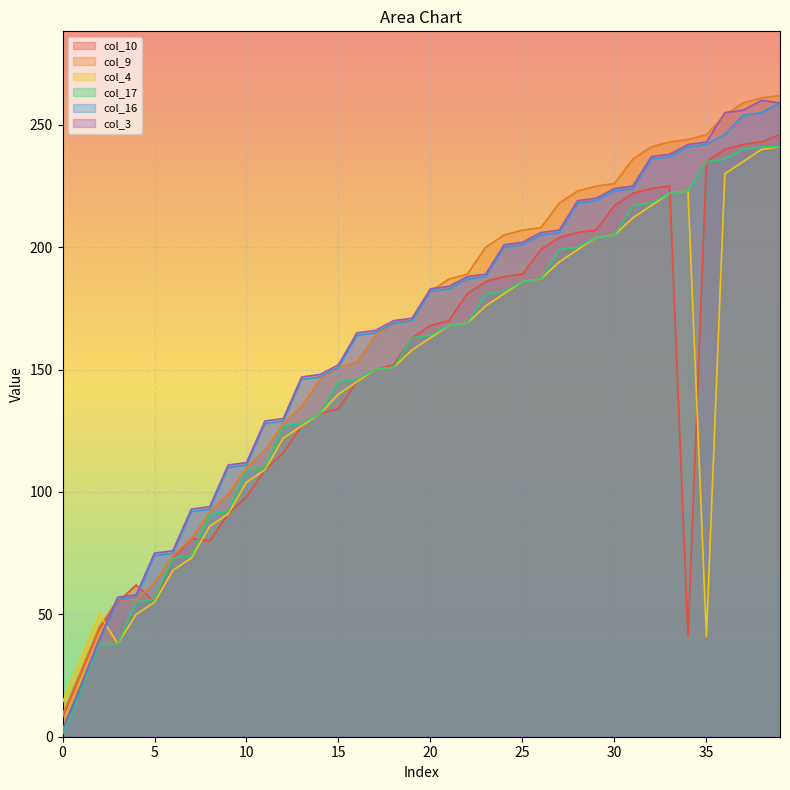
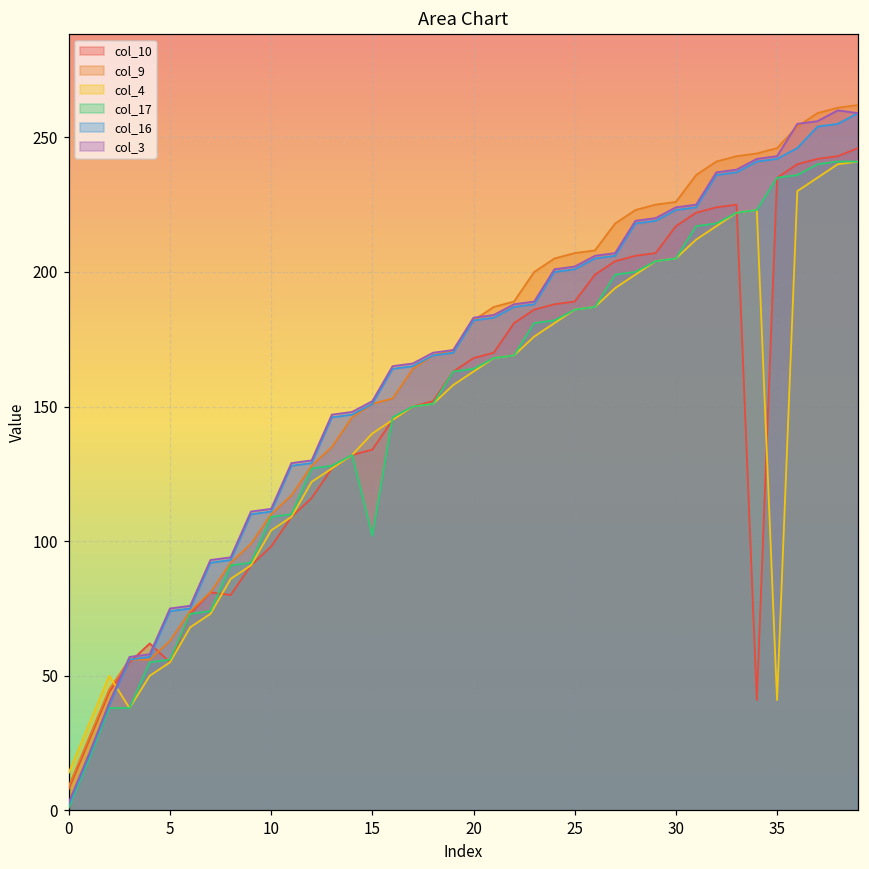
col_17, 15: 145 -> 102
